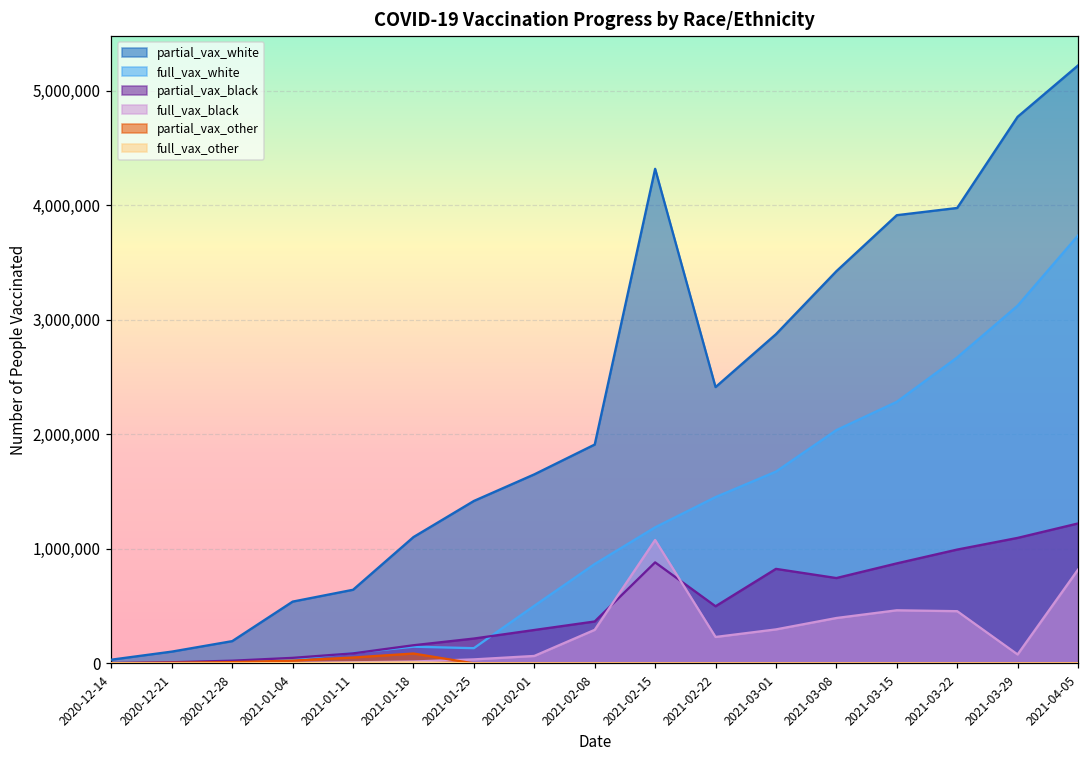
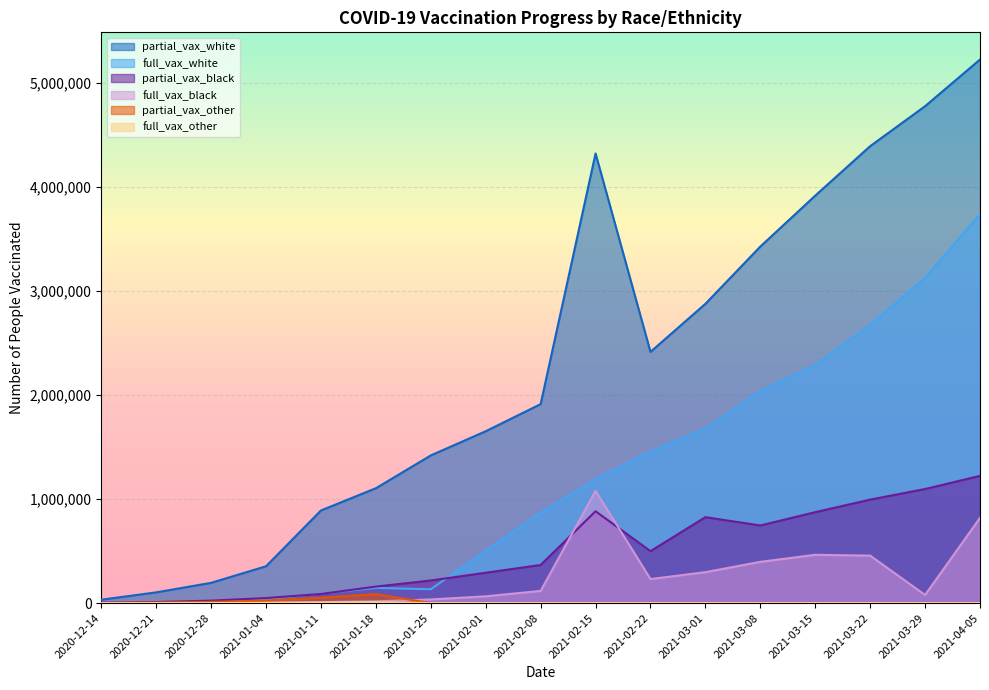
partial_vax_white, 2021-01-04: 540,000 -> 350,000
partial_vax_white, 2021-01-11: 640,000 -> 890,000
full_vax_black, 2021-02-08: 290,000 -> 120,000
partial_vax_white, 2021-03-22: 3,980,000 -> 4,390,000
